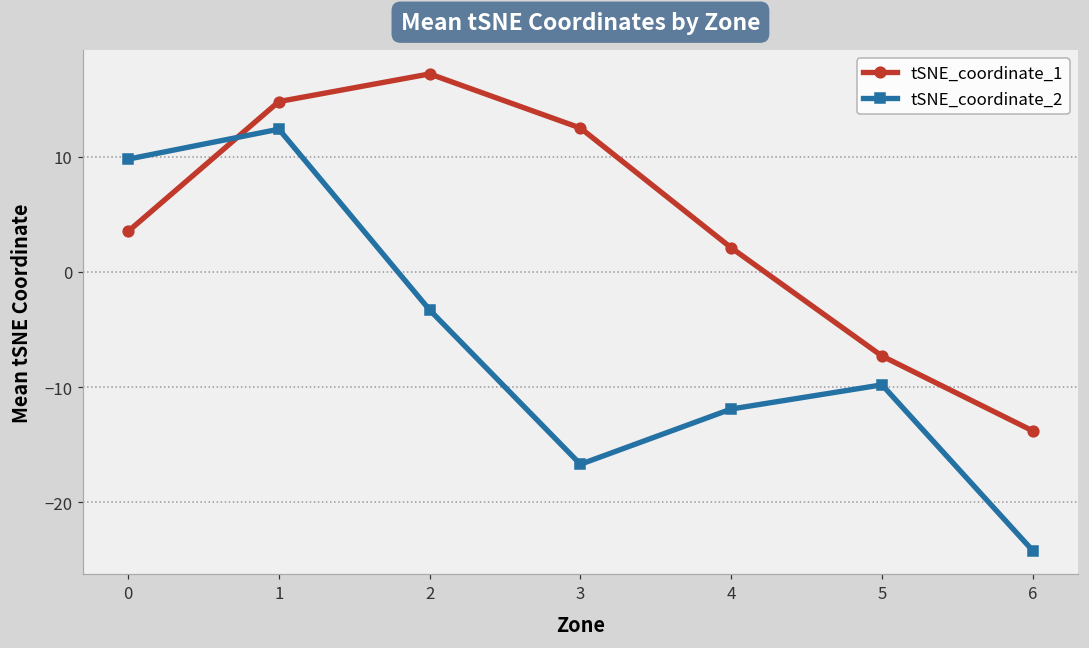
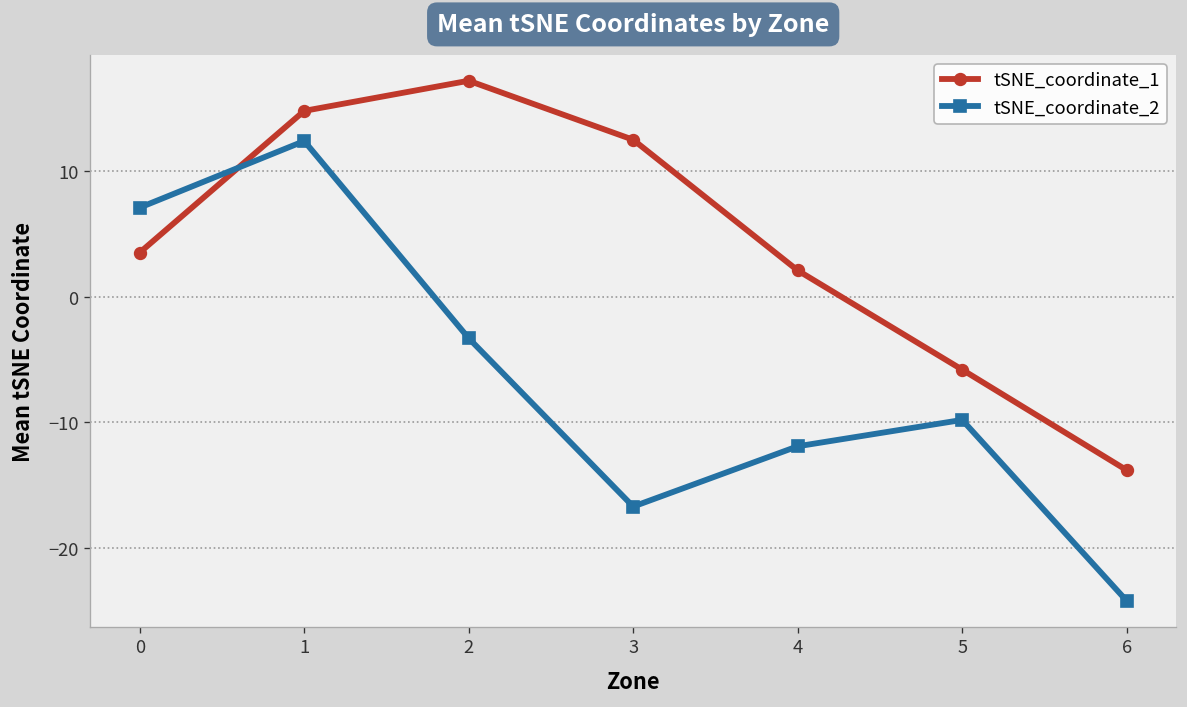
tSNE_coordinate_2, 0: 9.8 -> 7.1
tSNE_coordinate_1, 5: -7.3 -> -5.8
